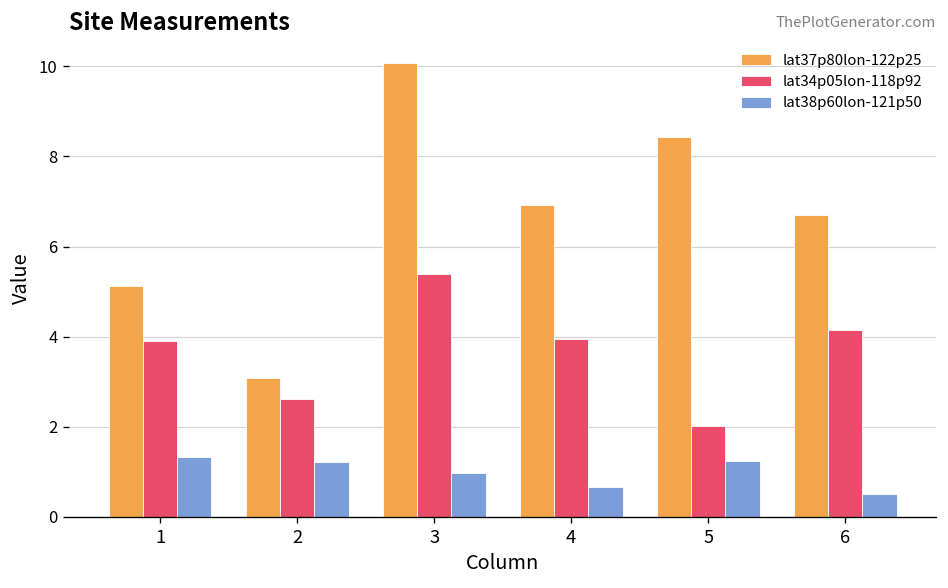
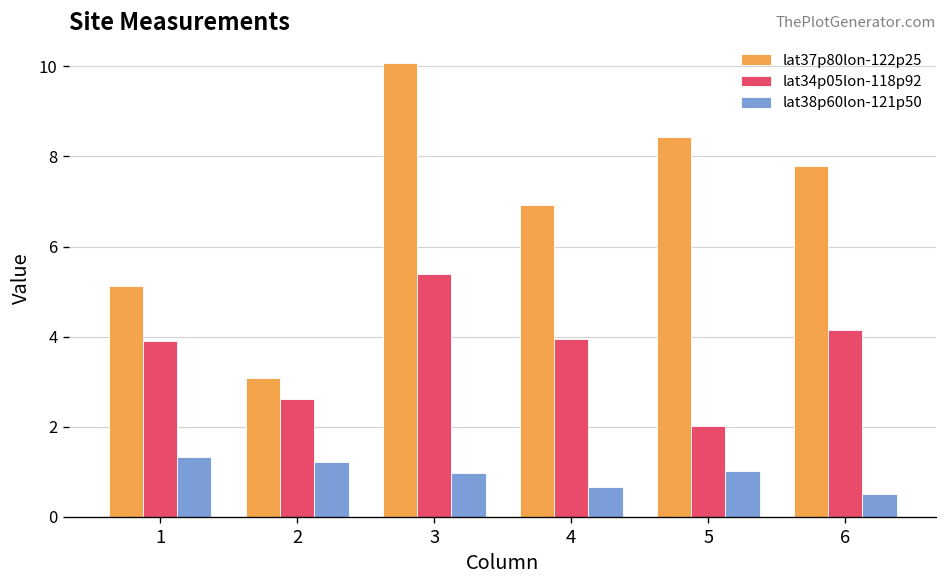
lat38p60lon-121p50, 5: 1.2 -> 1.0
lat37p80lon-122p25, 6: 6.7 -> 7.8
